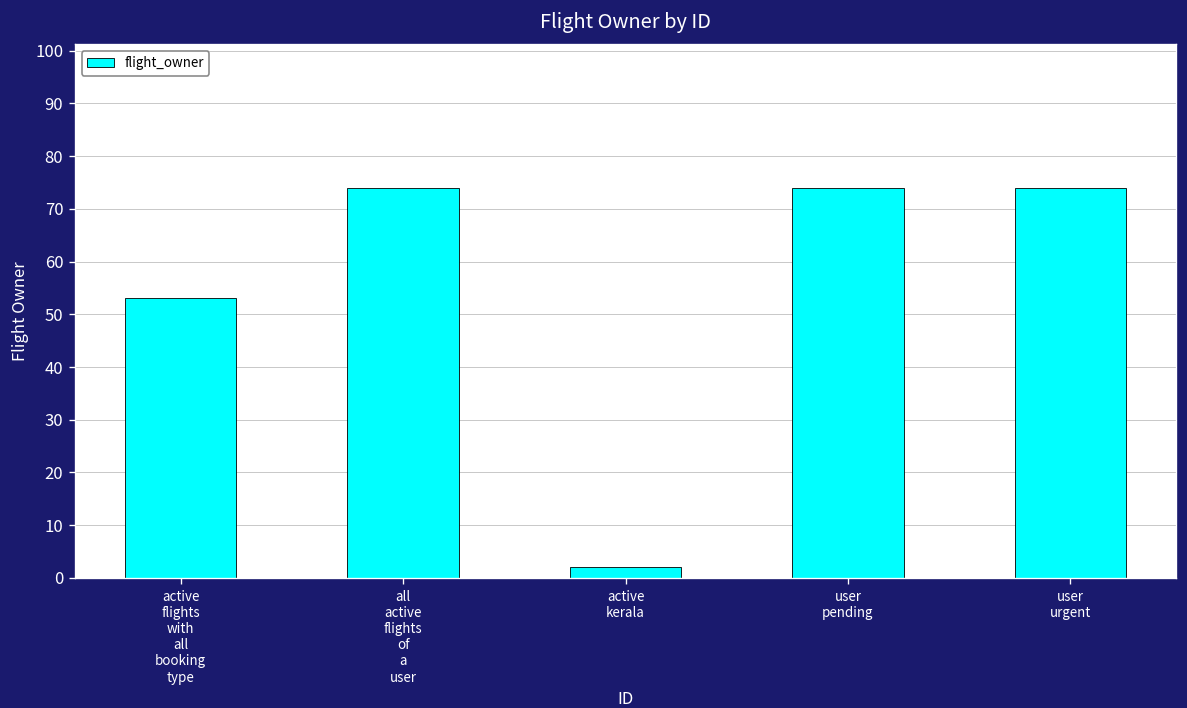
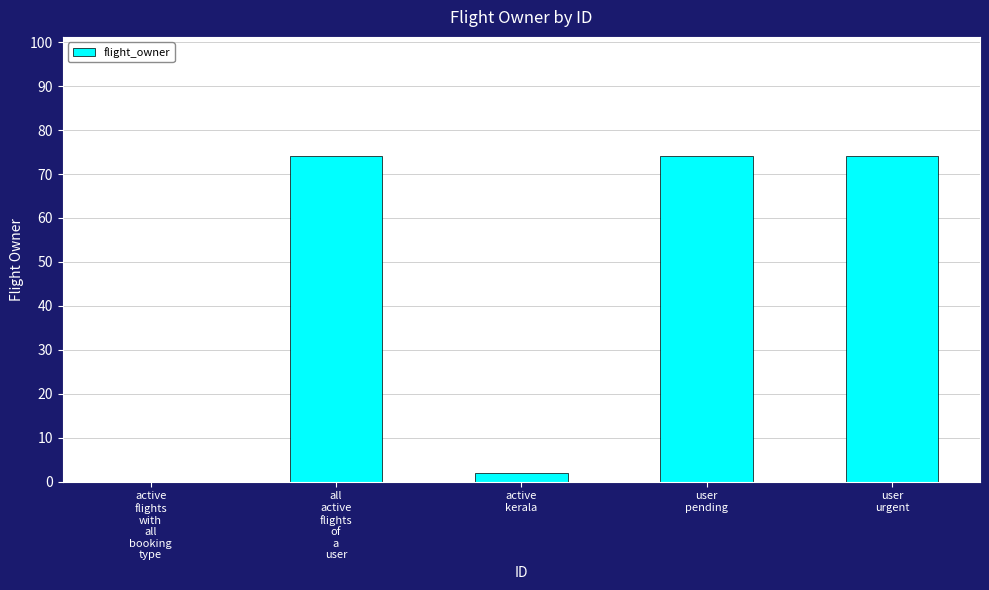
active flights with all booking type: 53 -> 0
